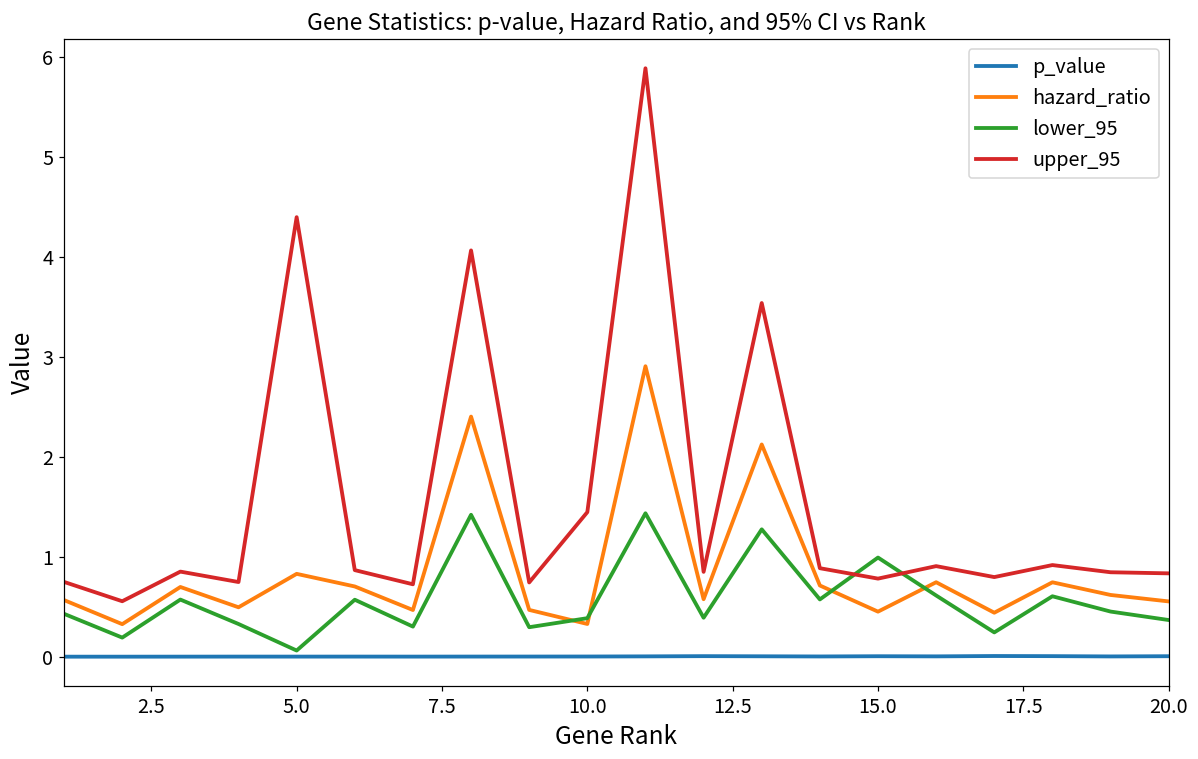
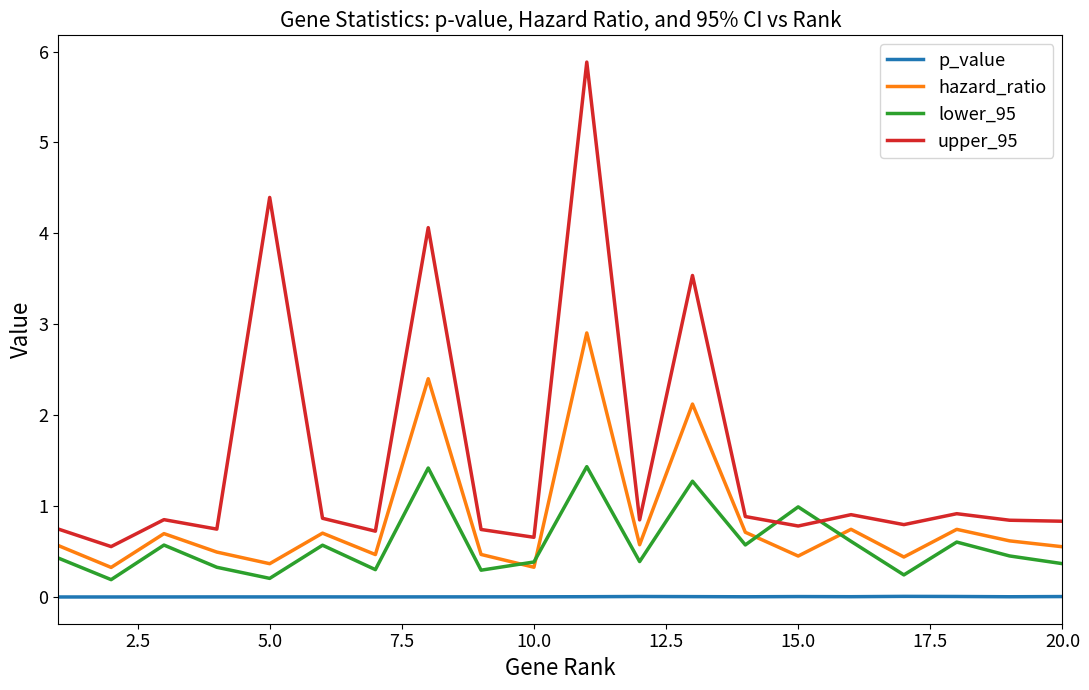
hazard_ratio, 5.0: 0.8 -> 0.4
lower_95, 5.0: 0.1 -> 0.2
upper_95, 10.0: 1.4 -> 0.7
